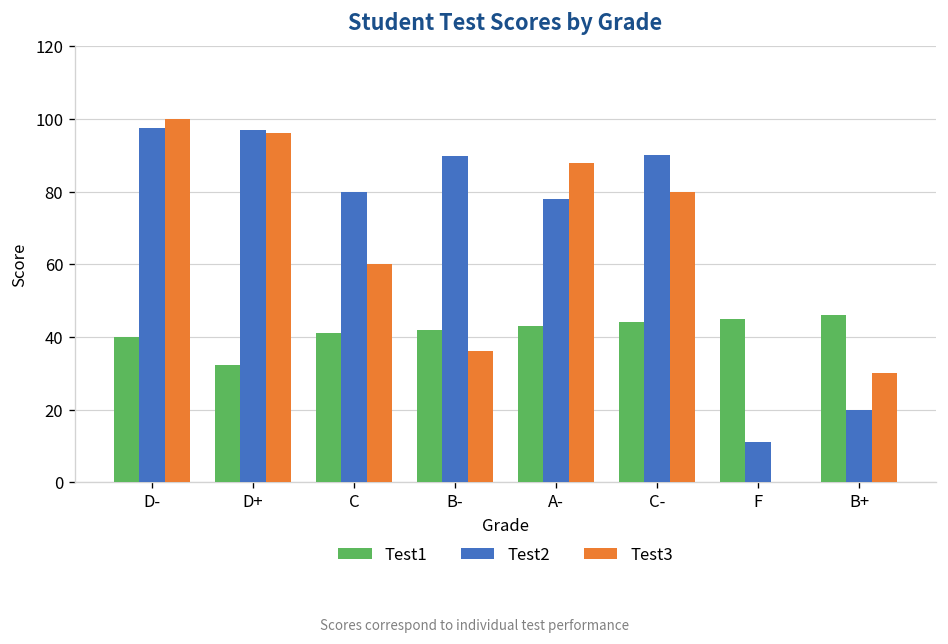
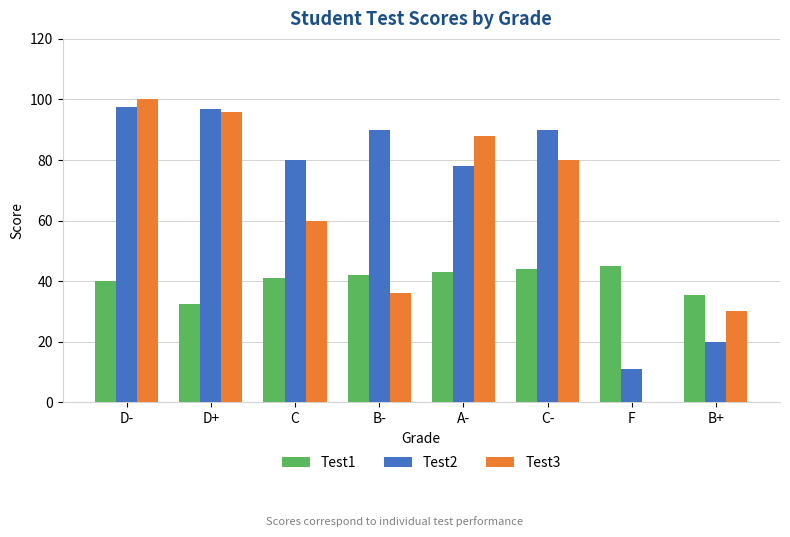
Test1, B+: 46 -> 36
